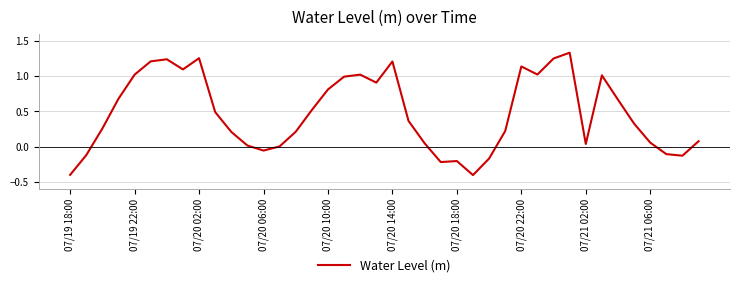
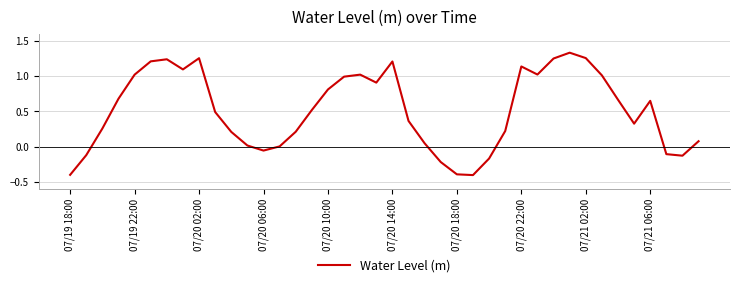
07/20 18:00: -0.2 -> -0.4
07/21 02:00: 0.0 -> 1.3
07/21 06:00: 0.1 -> 0.6
